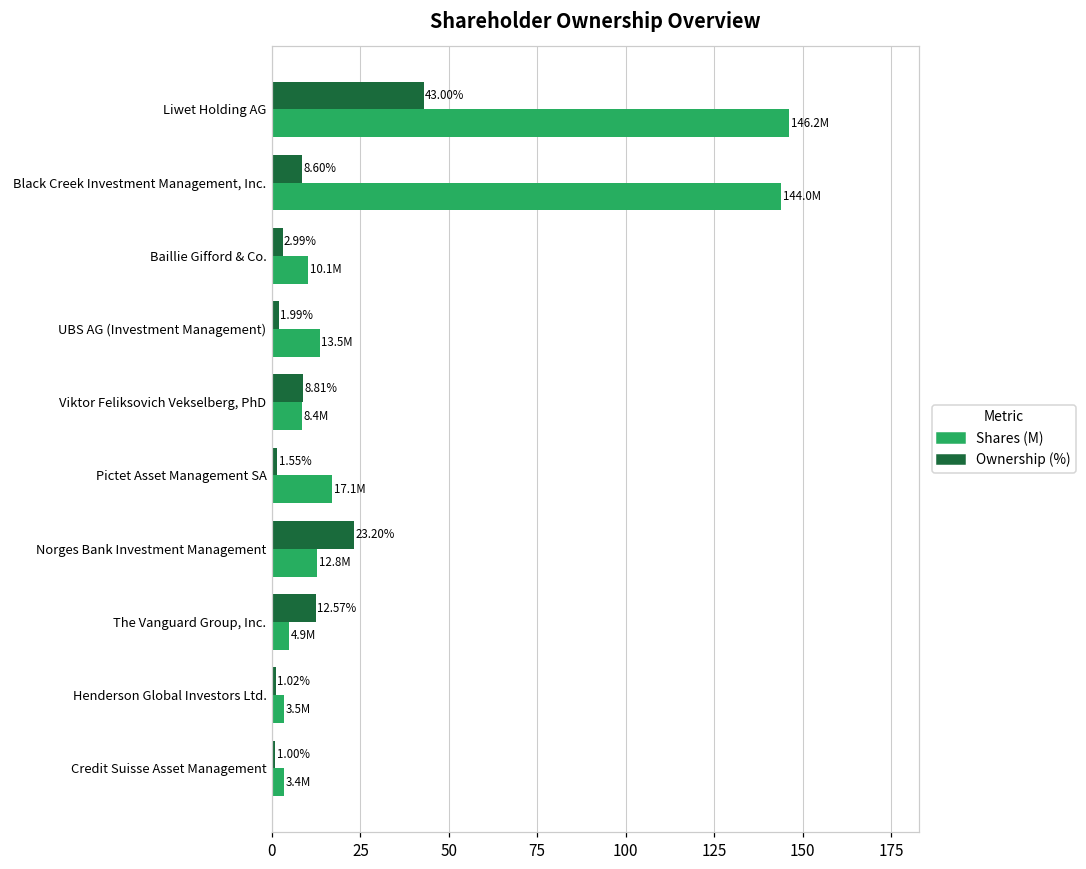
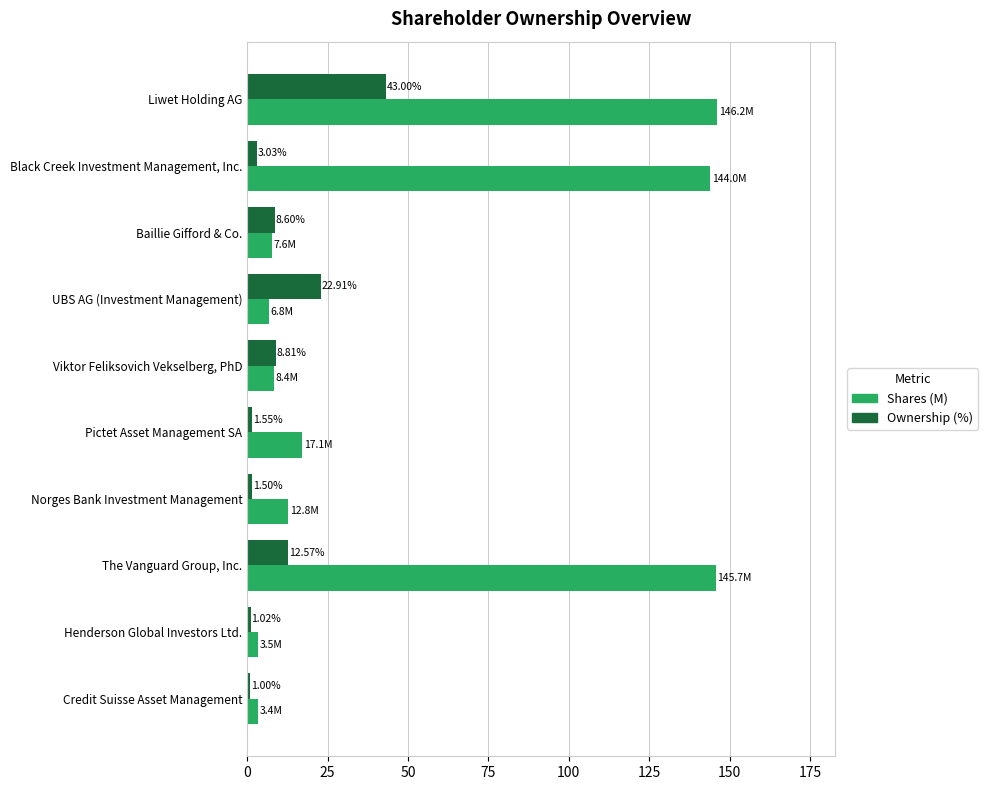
Ownership (%), Black Creek Investment Management, Inc.: 8.60% -> 3.03%
Ownership (%), Baillie Gifford & Co.: 2.99% -> 8.60%
Shares (M), Baillie Gifford & Co.: 10.1M -> 7.6M
Ownership (%), UBS AG (Investment Management): 1.99% -> 22.91%
Shares (M), UBS AG (Investment Management): 13.5M -> 6.8M
Ownership (%), Norges Bank Investment Management: 23.20% -> 1.50%
Shares (M), The Vanguard Group, Inc.: 4.9M -> 145.7M
